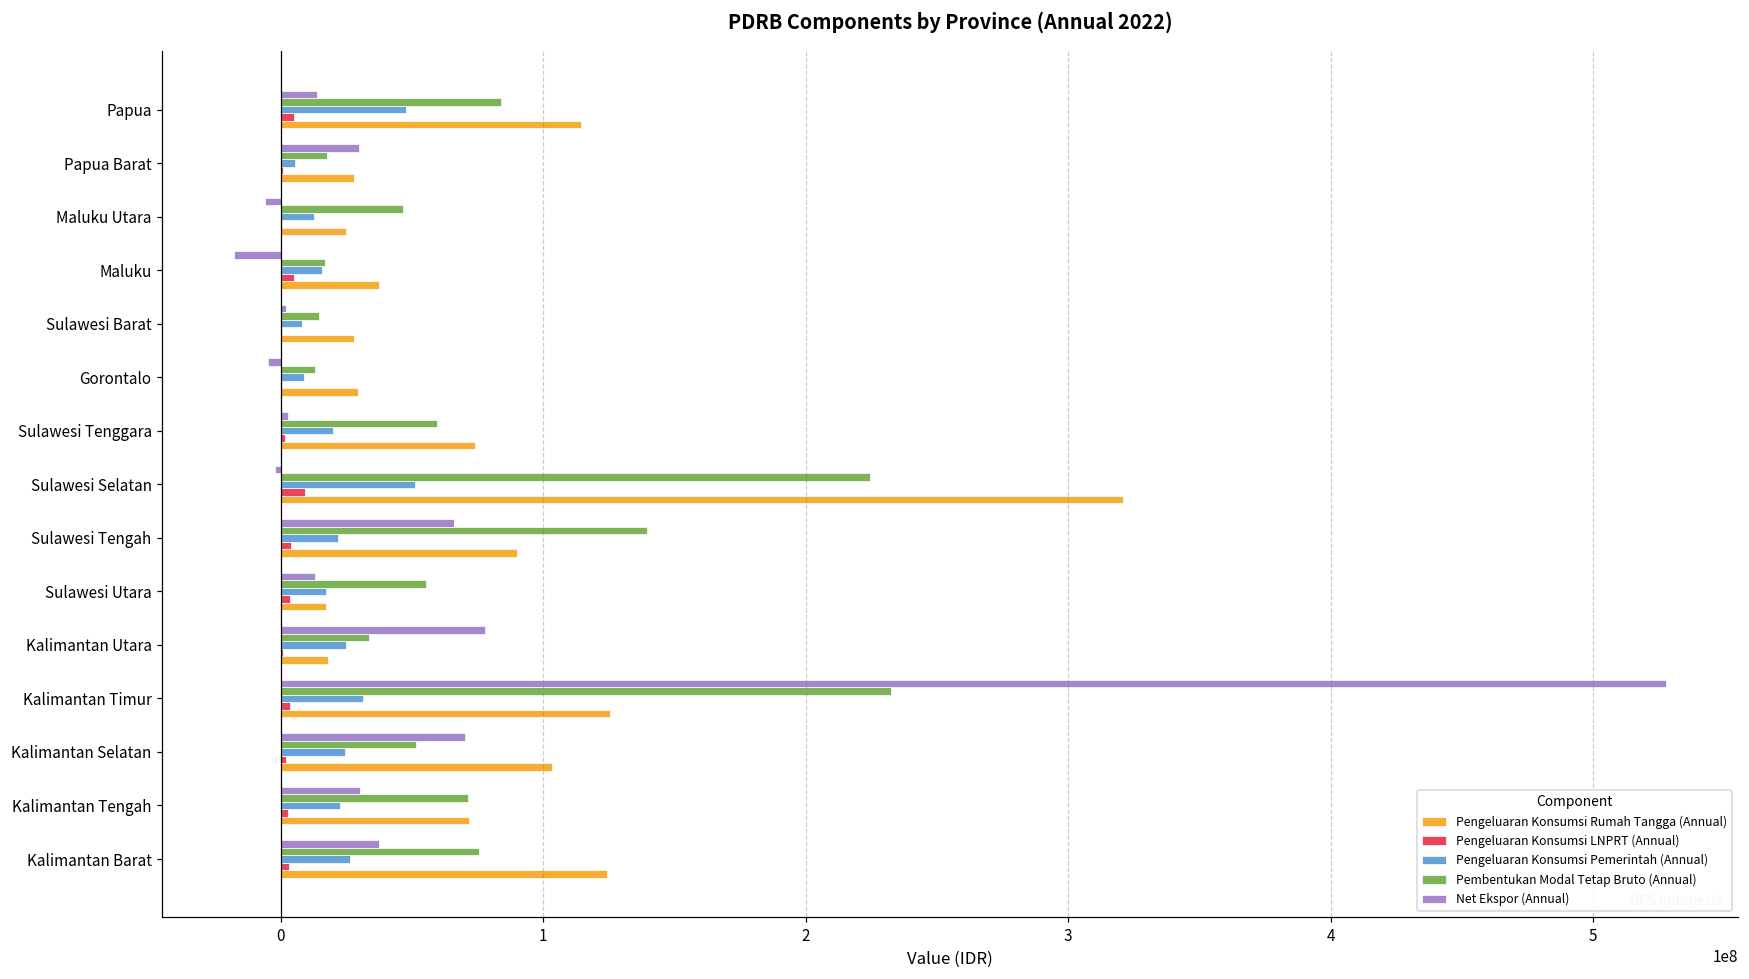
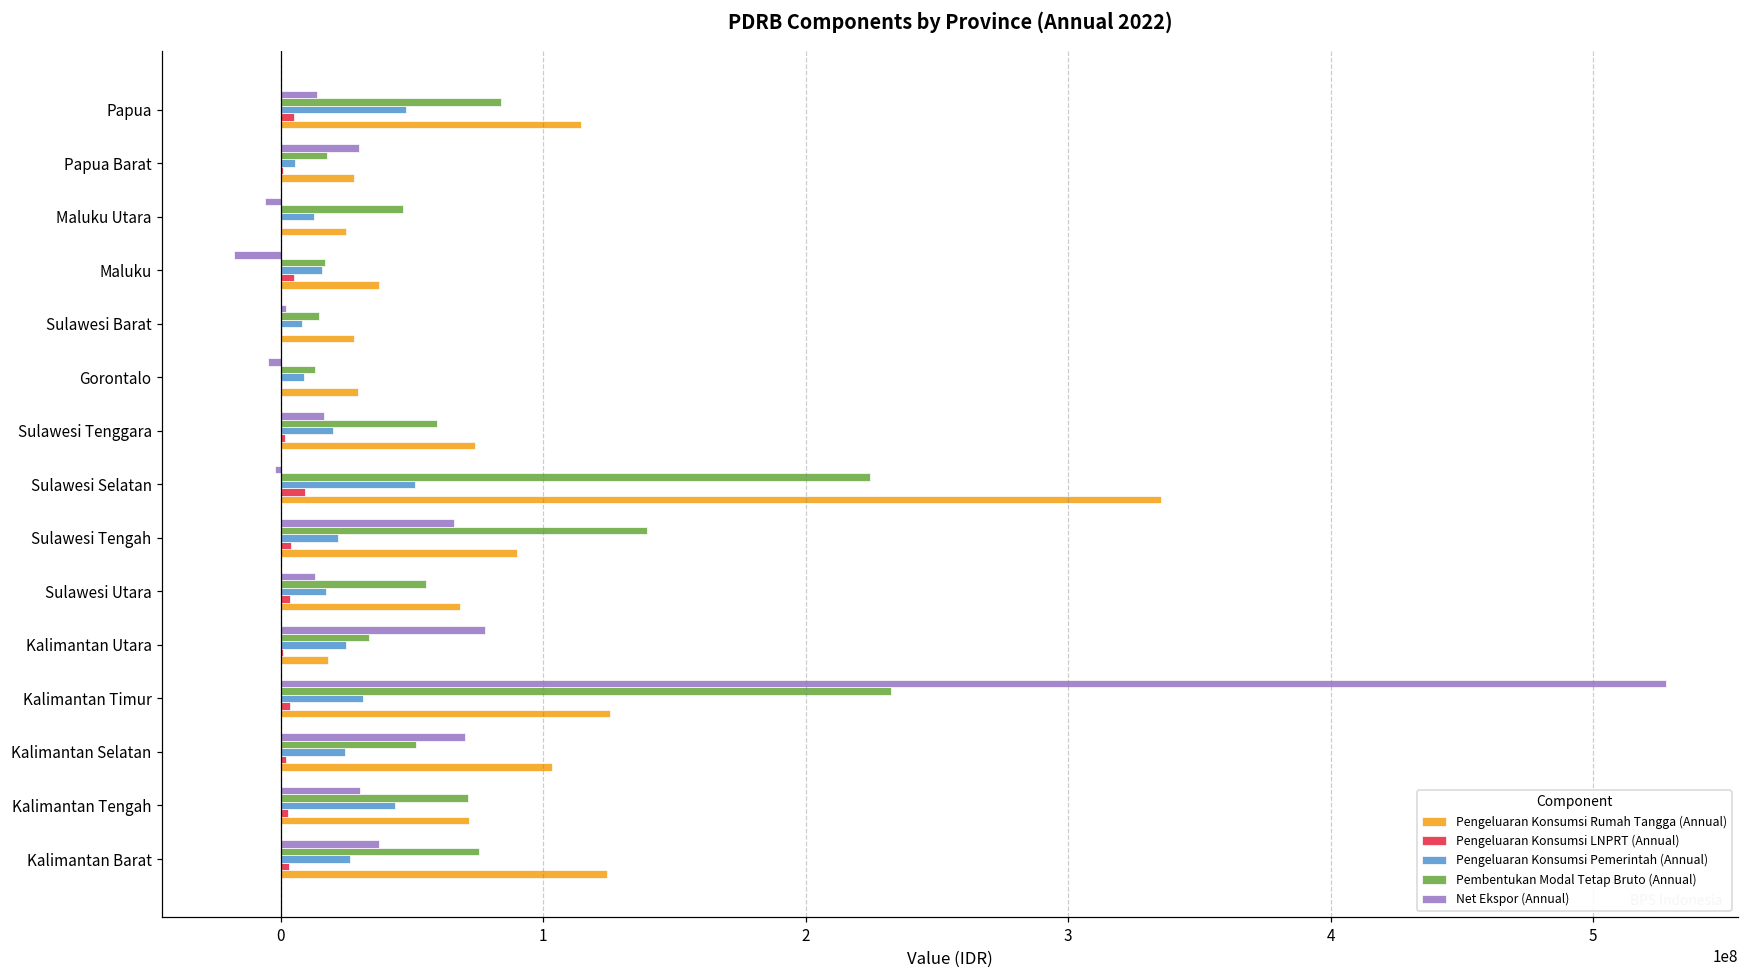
Net Ekspor (Annual), Sulawesi Tenggara: 3000000 -> 16000000
Pengeluaran Konsumsi Rumah Tangga (Annual), Sulawesi Selatan: 321000000 -> 336000000
Pengeluaran Konsumsi Rumah Tangga (Annual), Sulawesi Utara: 17000000 -> 68000000
Pengeluaran Konsumsi Pemerintah (Annual), Kalimantan Tengah: 22000000 -> 44000000
